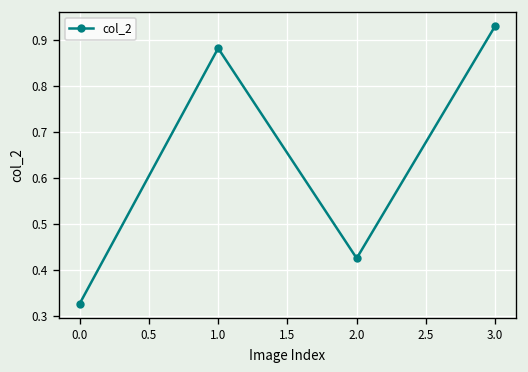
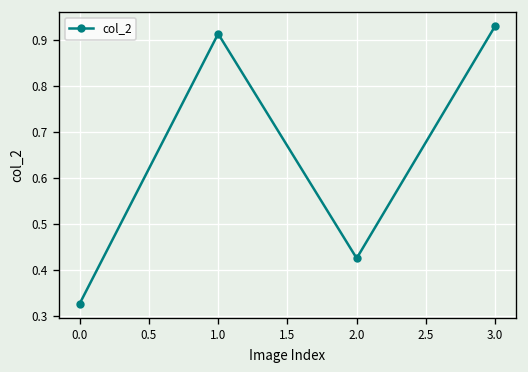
1.0: 0.88 -> 0.91
